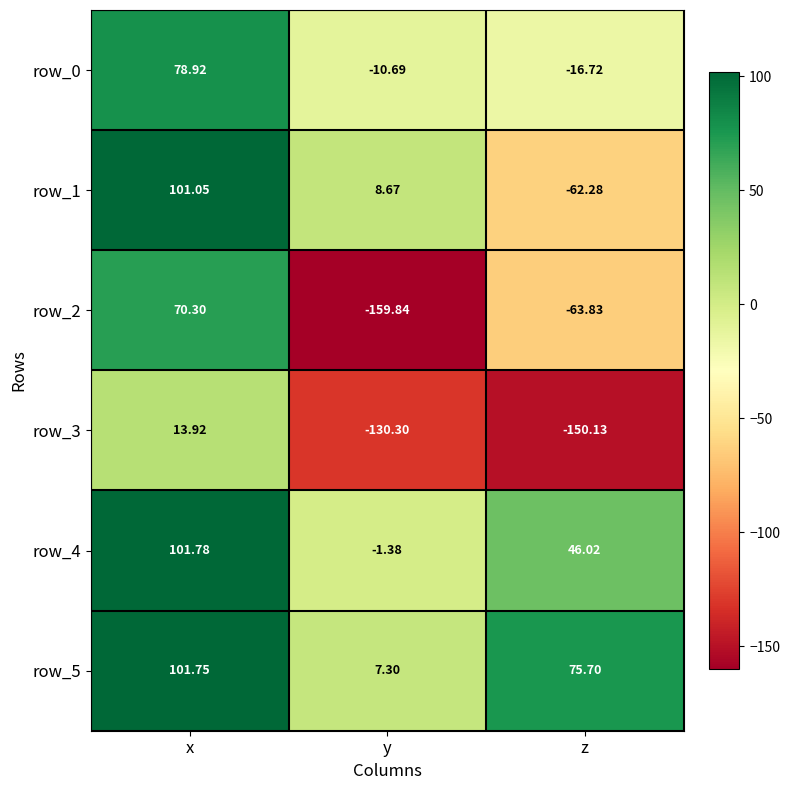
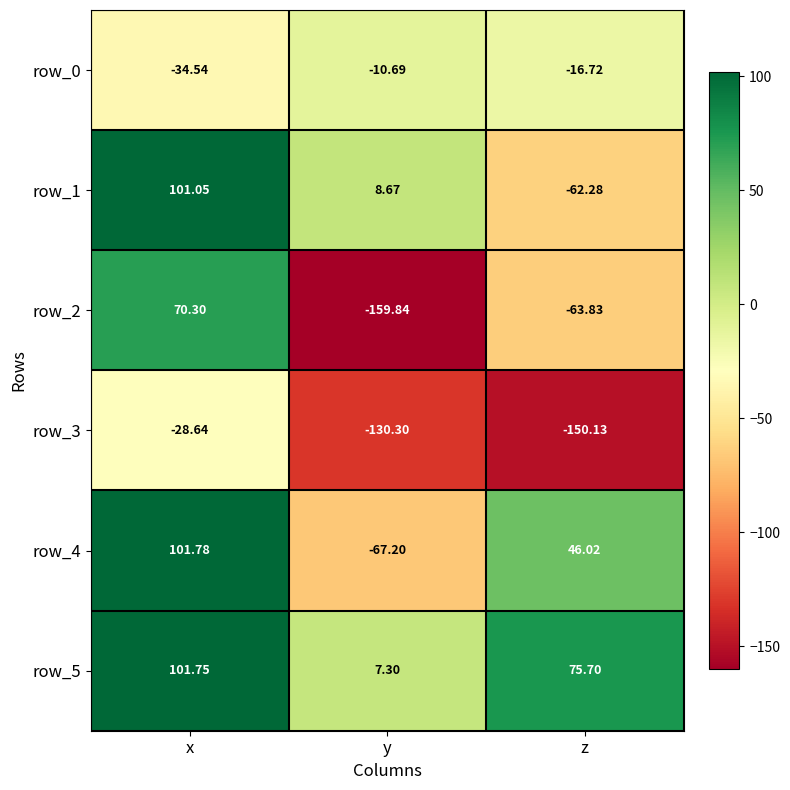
row_0, x: 78.92 -> -34.54
row_3, x: 13.92 -> -28.64
row_4, y: -1.38 -> -67.20
